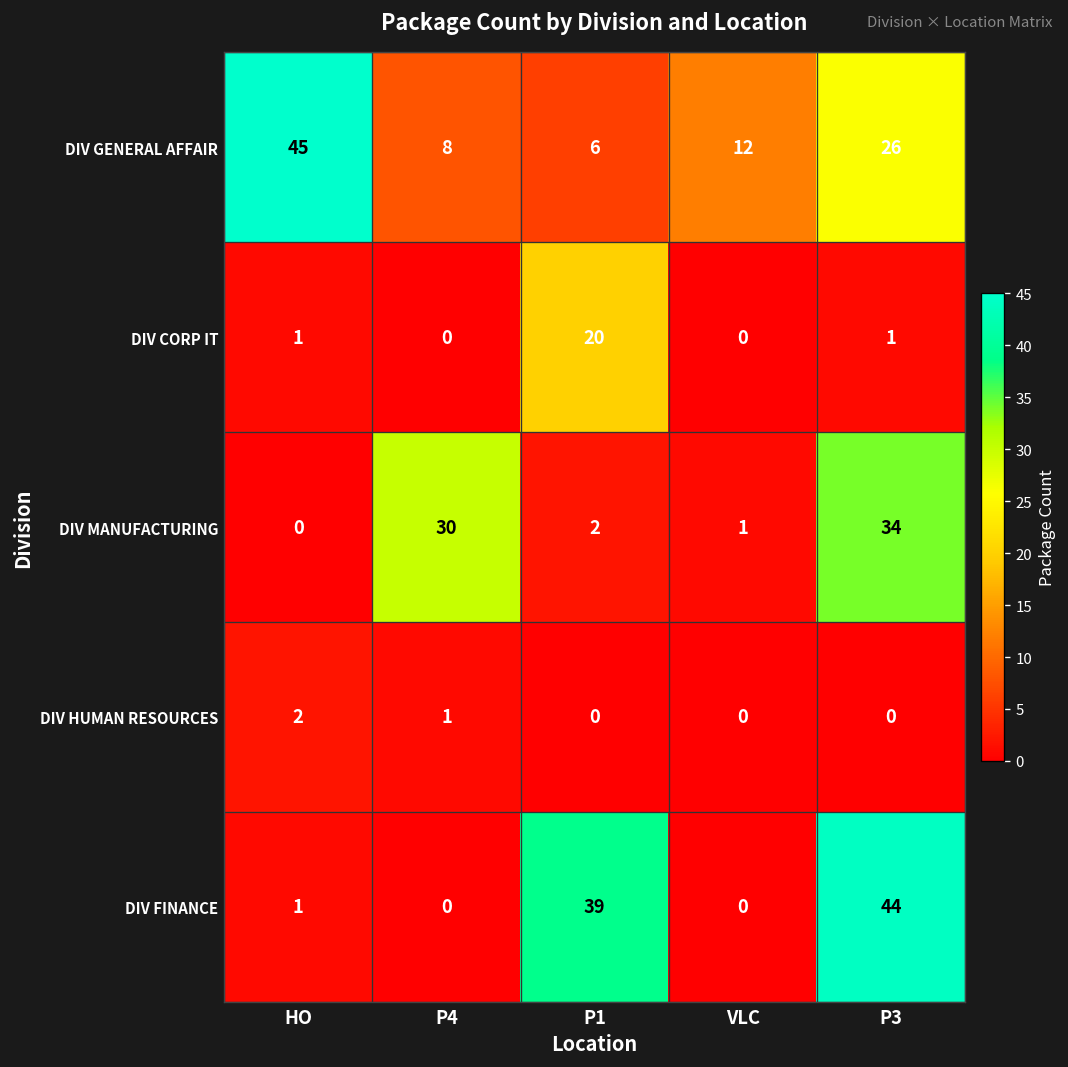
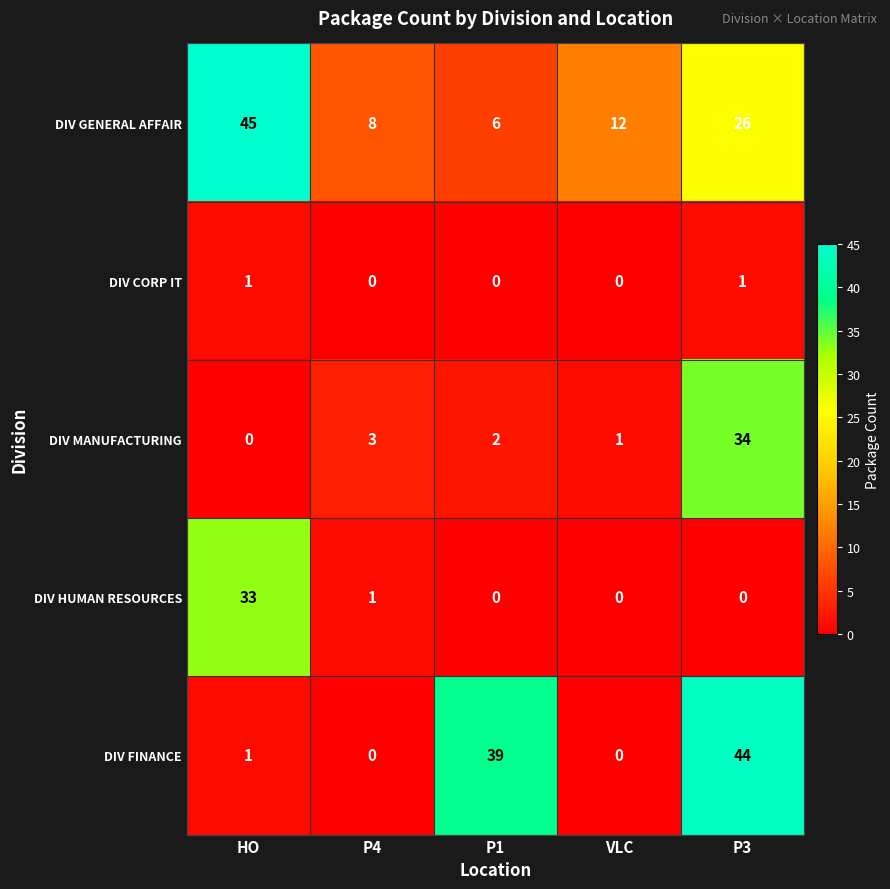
DIV CORP IT, P1: 20 -> 0
DIV MANUFACTURING, P4: 30 -> 3
DIV HUMAN RESOURCES, HO: 2 -> 33
